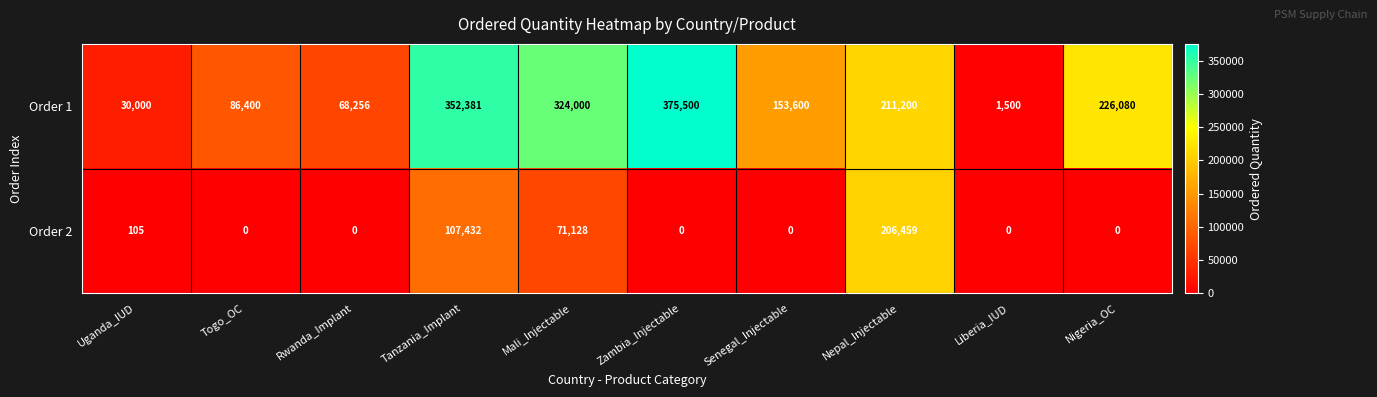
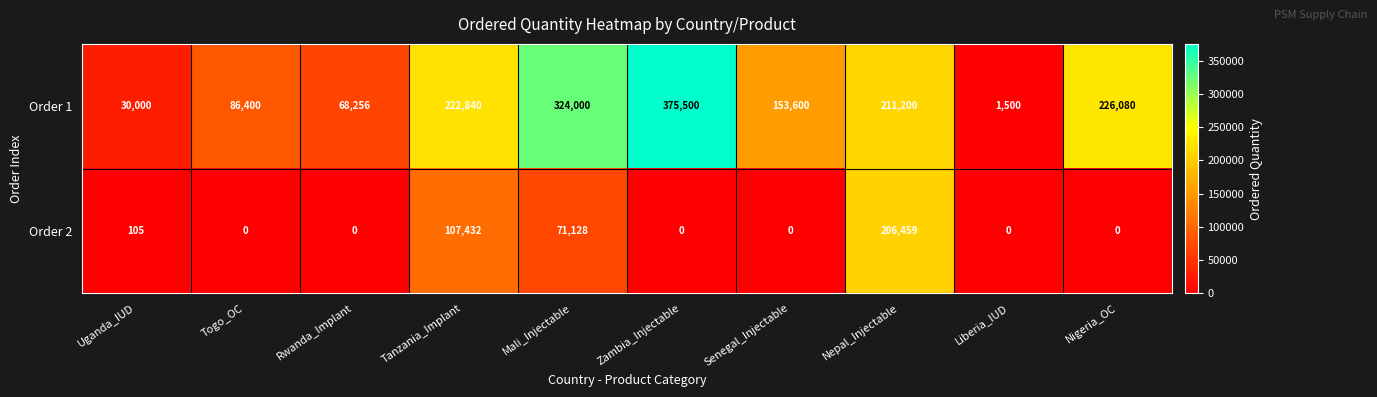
Order 1, Tanzania_Implant: 352,381 -> 222,840
